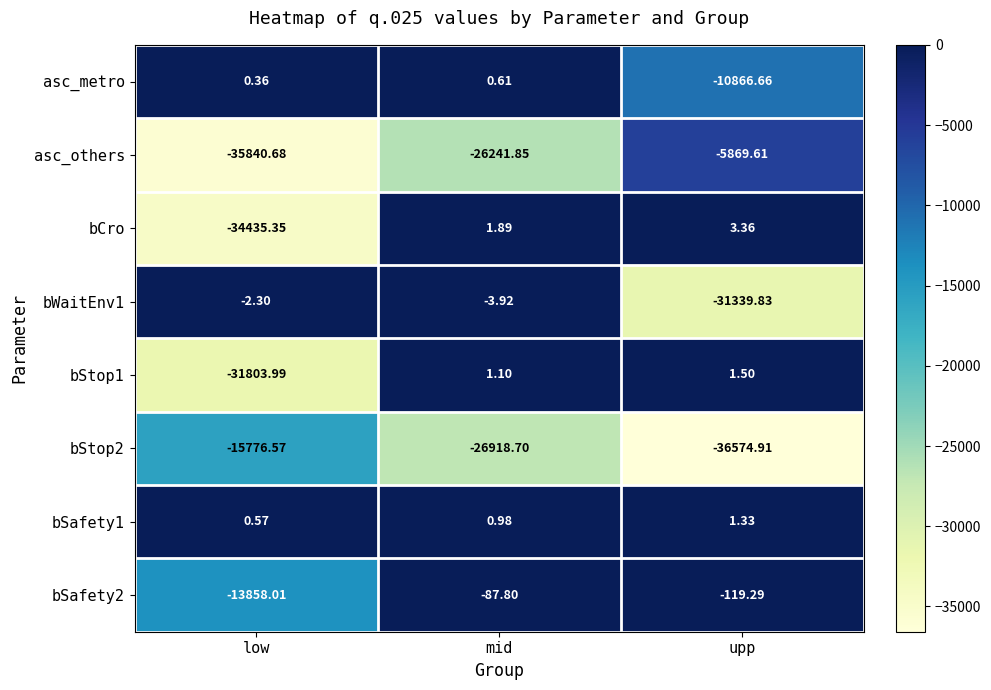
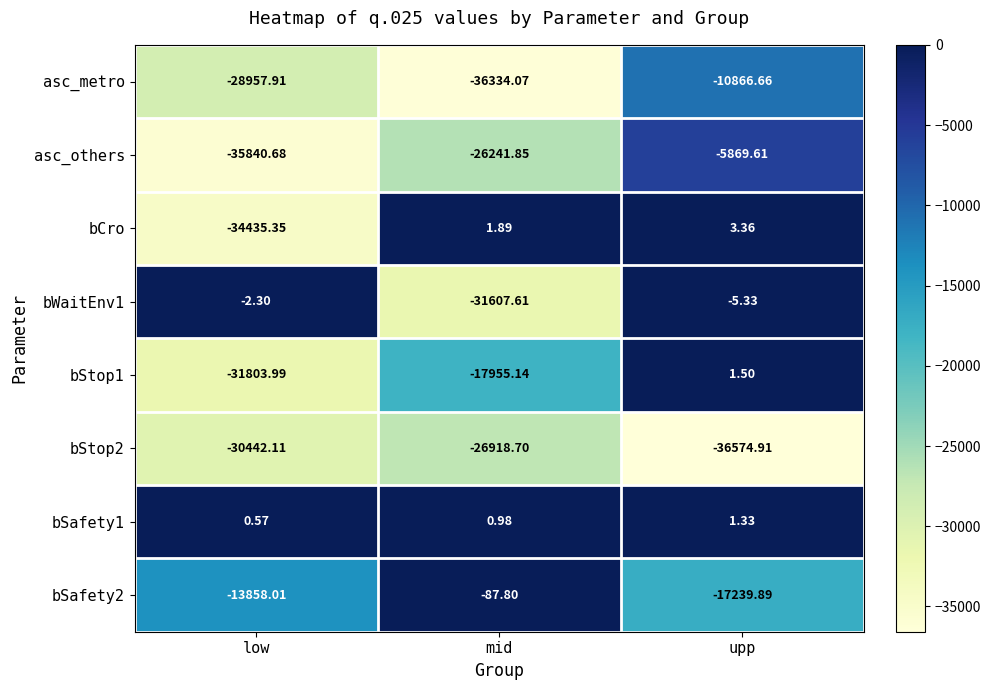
asc_metro, low: 0.36 -> -28957.91
asc_metro, mid: 0.61 -> -36334.07
bWaitEnv1, mid: -3.92 -> -31607.61
bWaitEnv1, upp: -31339.83 -> -5.33
bStop1, mid: 1.10 -> -17955.14
bStop2, low: -15776.57 -> -30442.11
bSafety2, upp: -119.29 -> -17239.89
